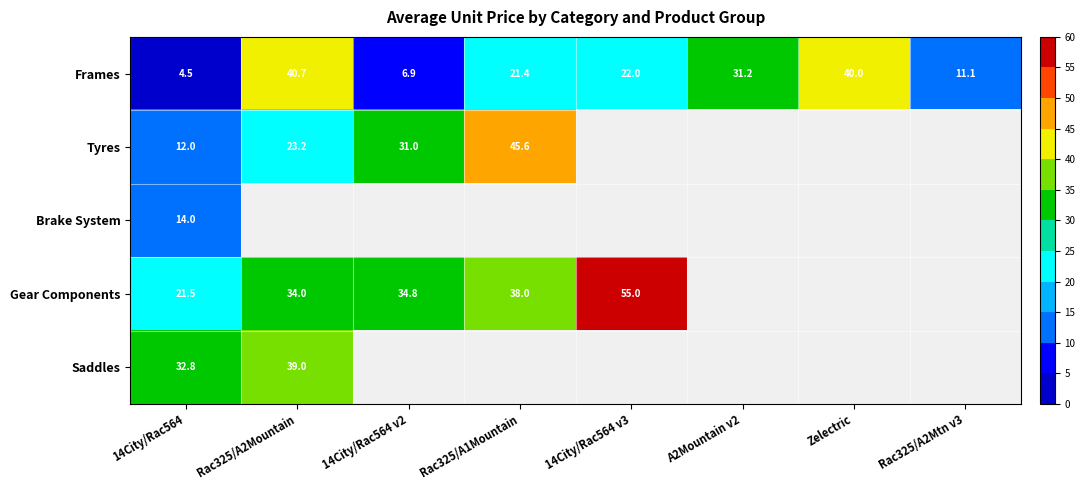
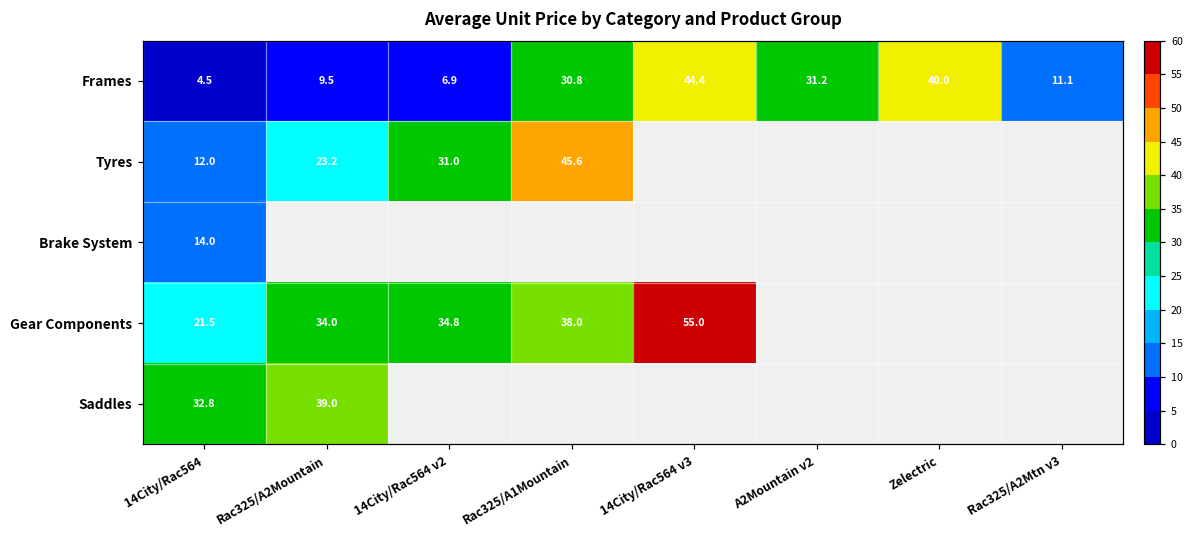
Frames, Rac325/A2Mountain: 40.7 -> 9.5
Frames, Rac325/A1Mountain: 21.4 -> 30.8
Frames, 14City/Rac564 v3: 22.0 -> 44.4
